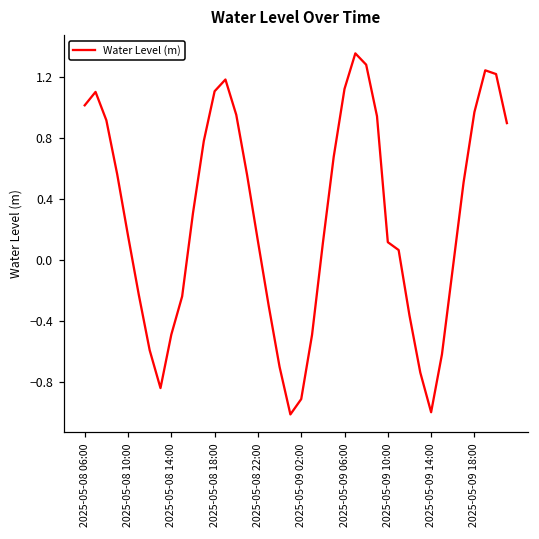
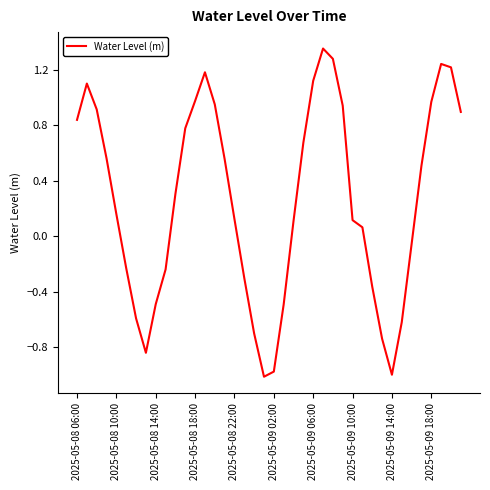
2025-05-08 06:00: 1.01 -> 0.84
2025-05-08 18:00: 1.10 -> 0.98
2025-05-09 02:00: -0.91 -> -0.97
